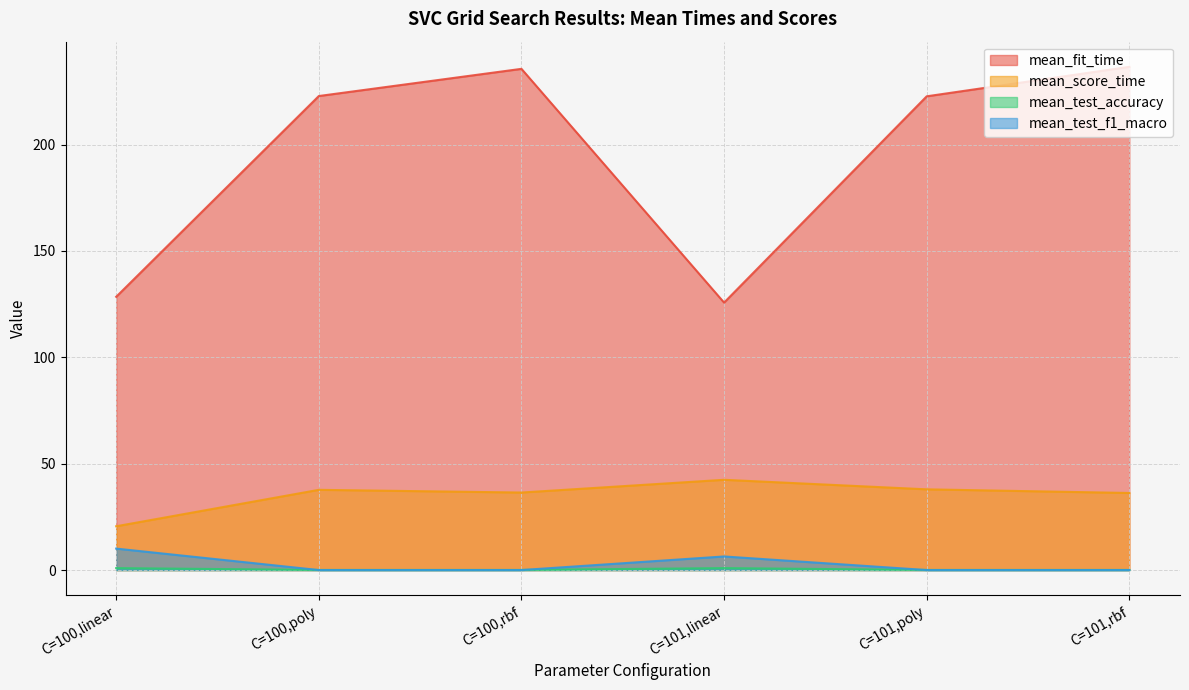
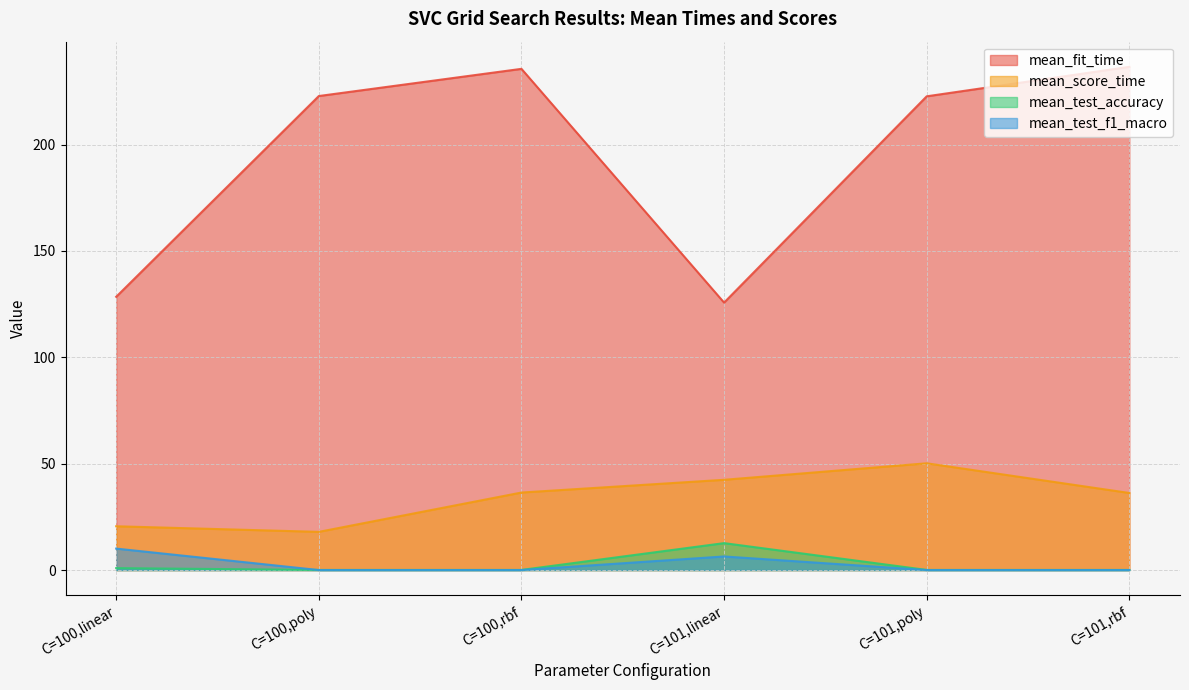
mean_score_time, C=100,poly: 38 -> 18
mean_test_accuracy, C=101,linear: 1 -> 13
mean_score_time, C=101,poly: 38 -> 50
